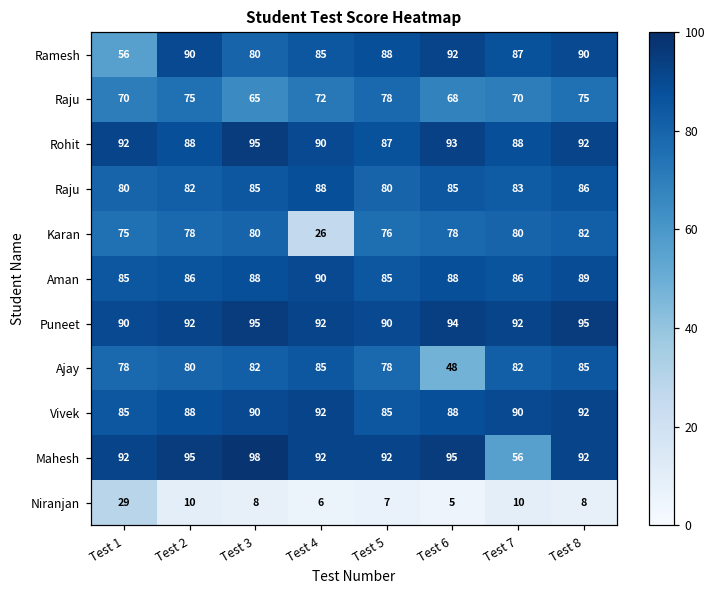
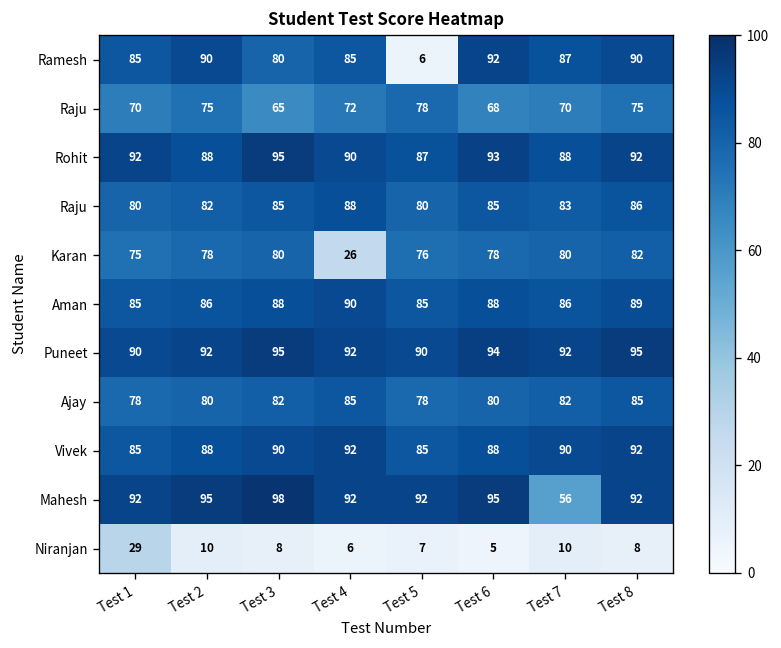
Ramesh, Test 1: 56 -> 85
Ramesh, Test 5: 88 -> 6
Ajay, Test 6: 48 -> 80
